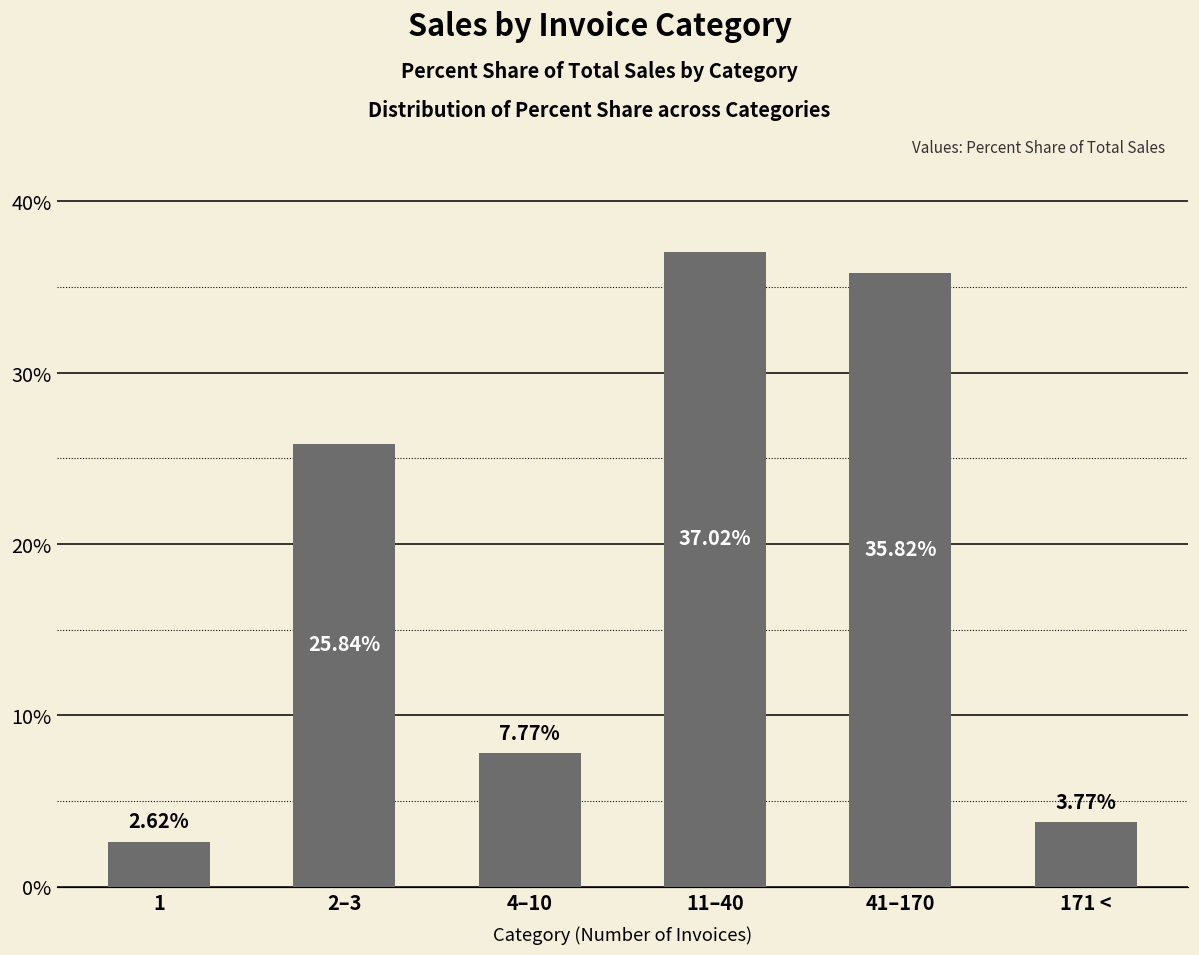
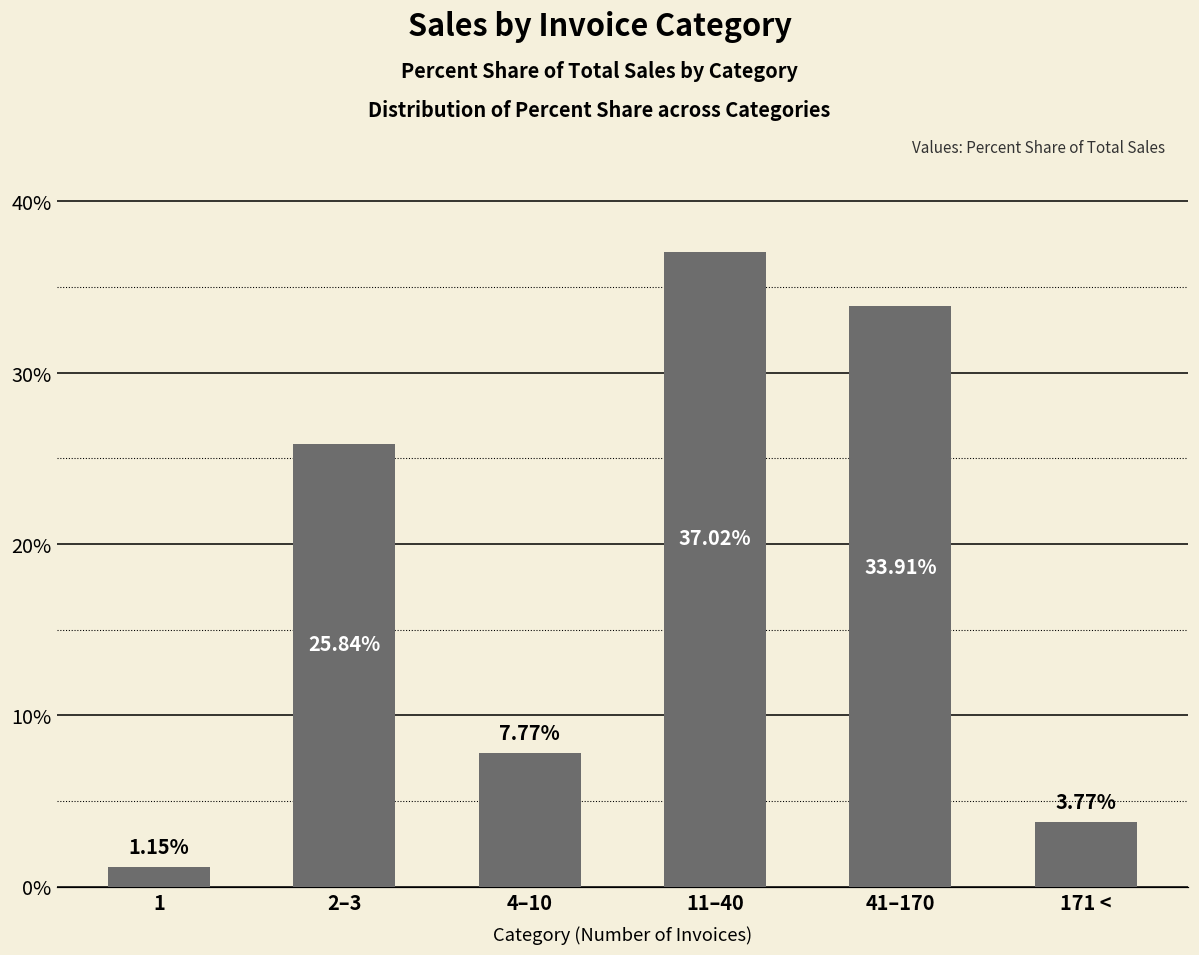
1: 2.62% -> 1.15%
41–170: 35.82% -> 33.91%
